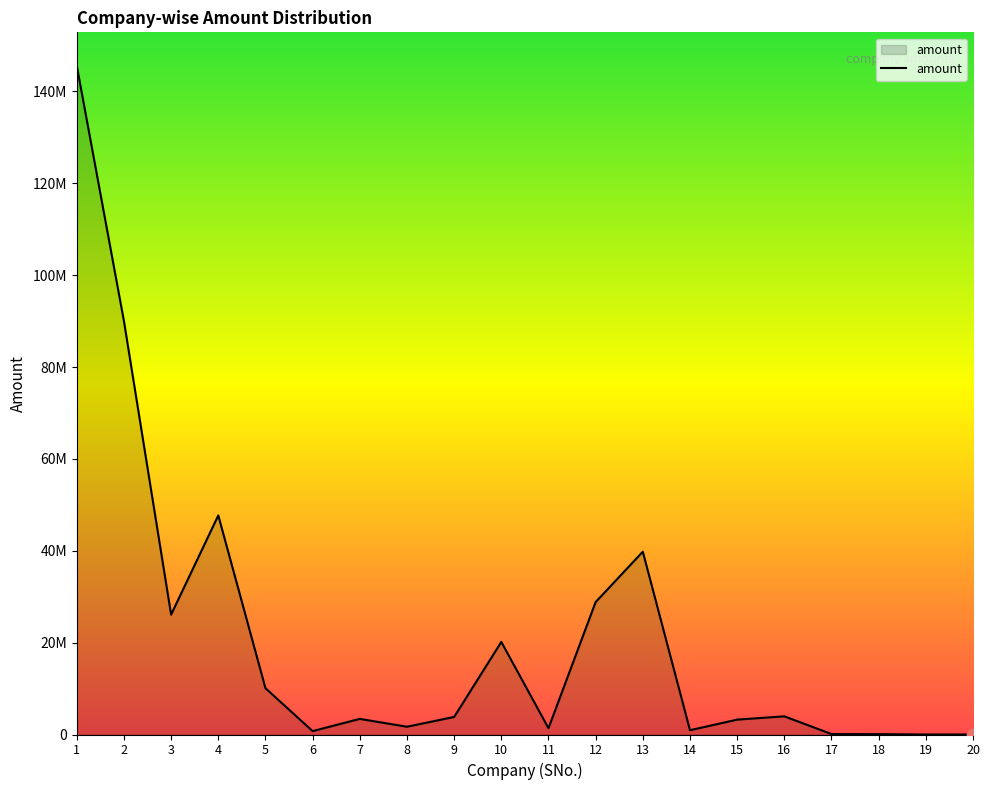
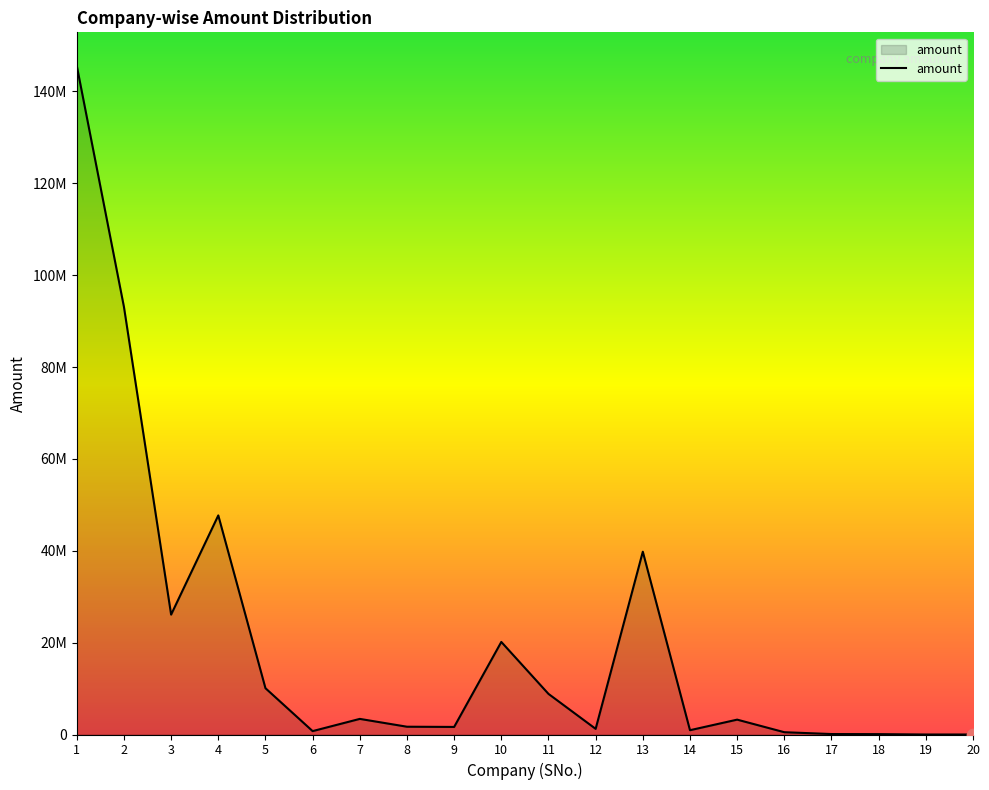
amount, 2: 90000000 -> 93000000
amount, 9: 4000000 -> 2000000
amount, 11: 1000000 -> 9000000
amount, 12: 29000000 -> 1000000
amount, 16: 4000000 -> 1000000
